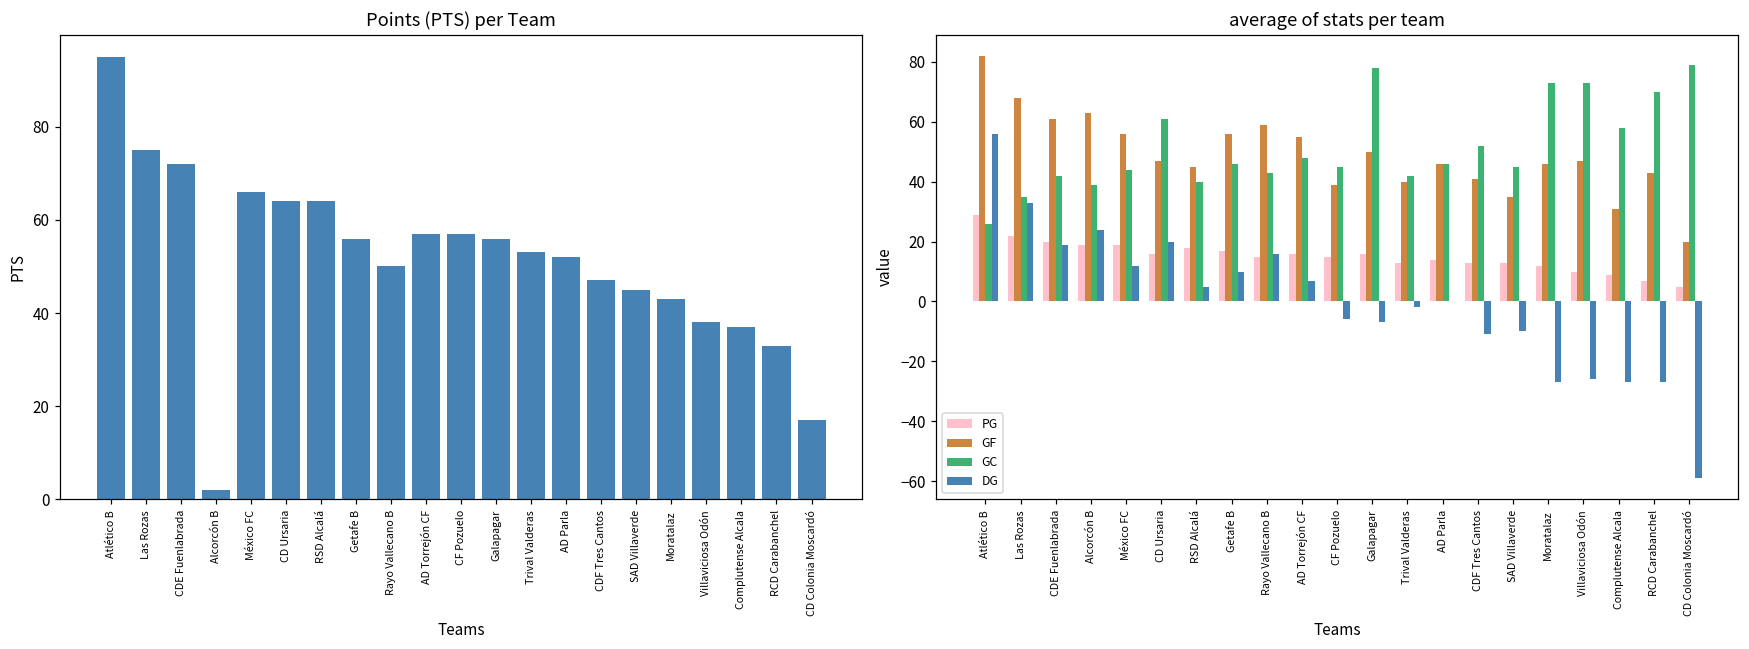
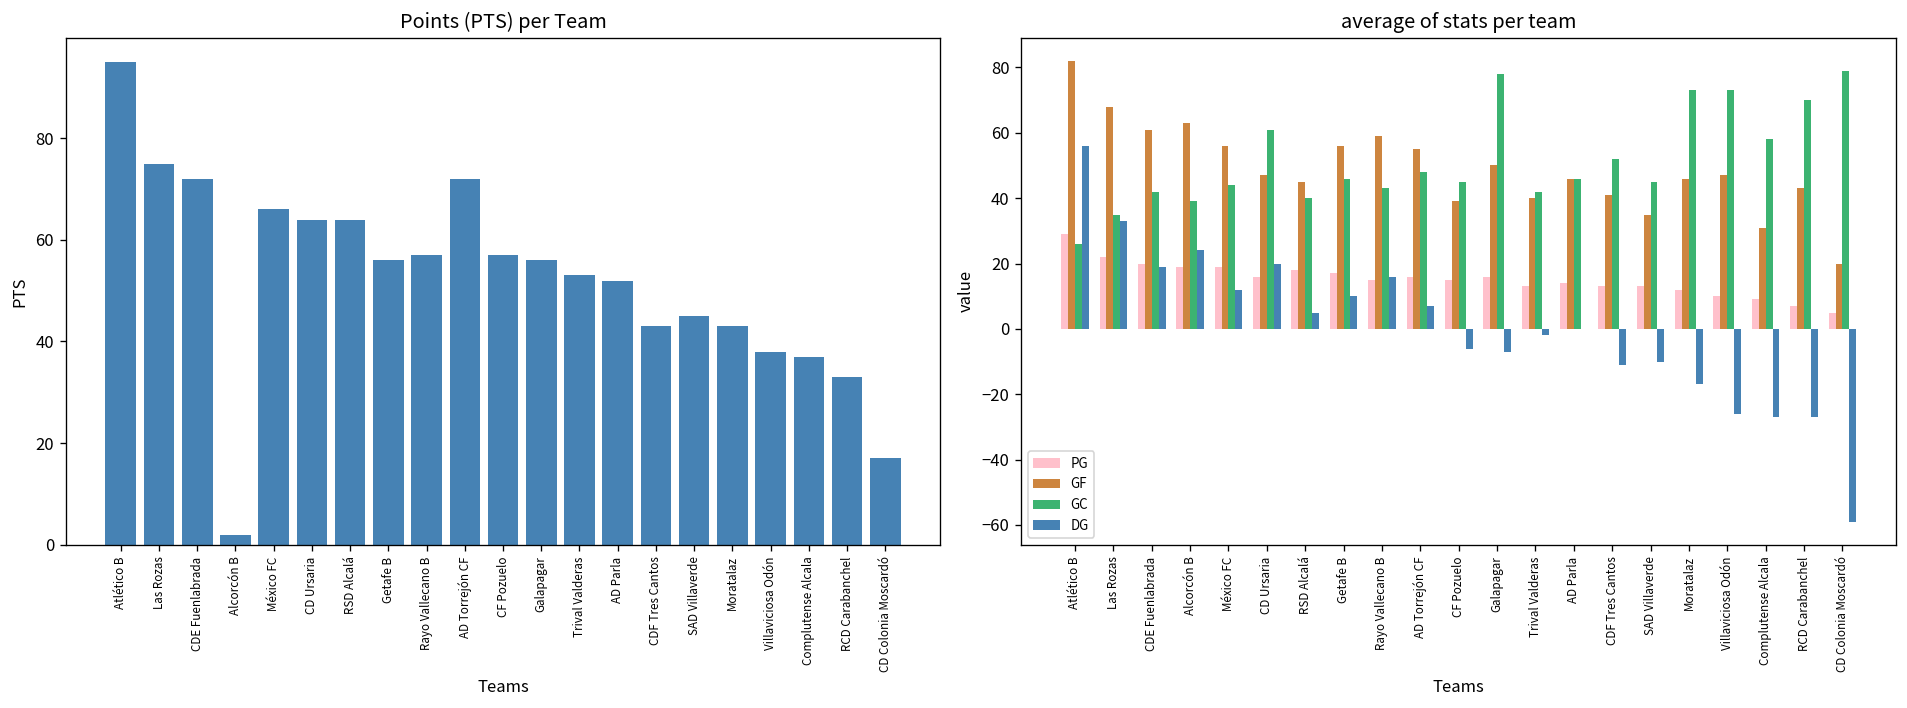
Points (PTS) per Team, Rayo Vallecano B: 50 -> 57
Points (PTS) per Team, AD Torrejón CF: 57 -> 72
Points (PTS) per Team, CDF Tres Cantos: 47 -> 43
average of stats per team, DG, Moratalaz: -27 -> -17
